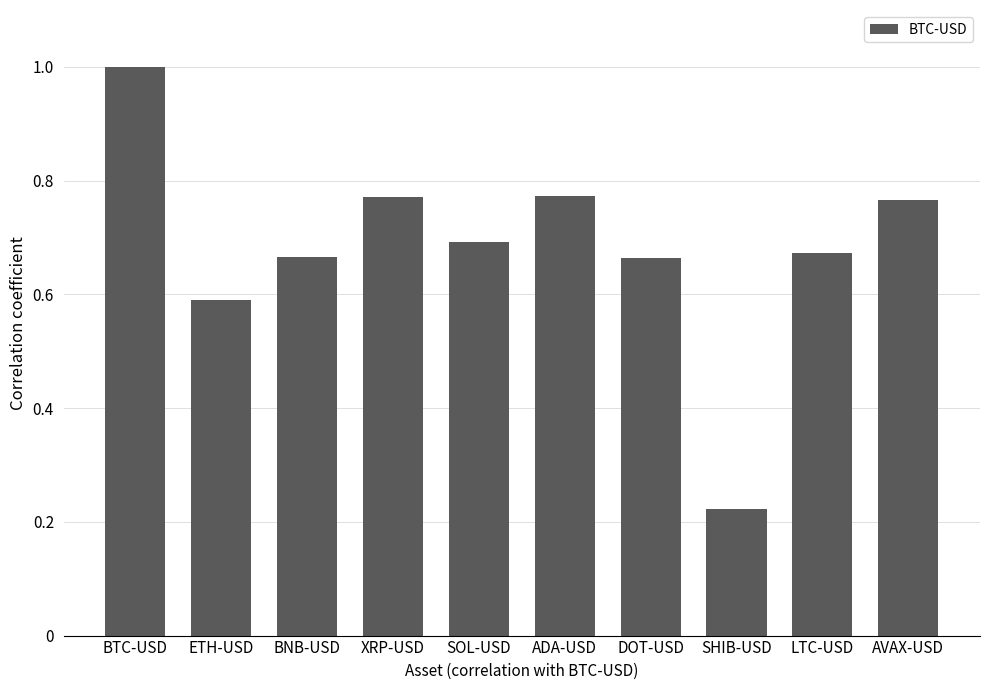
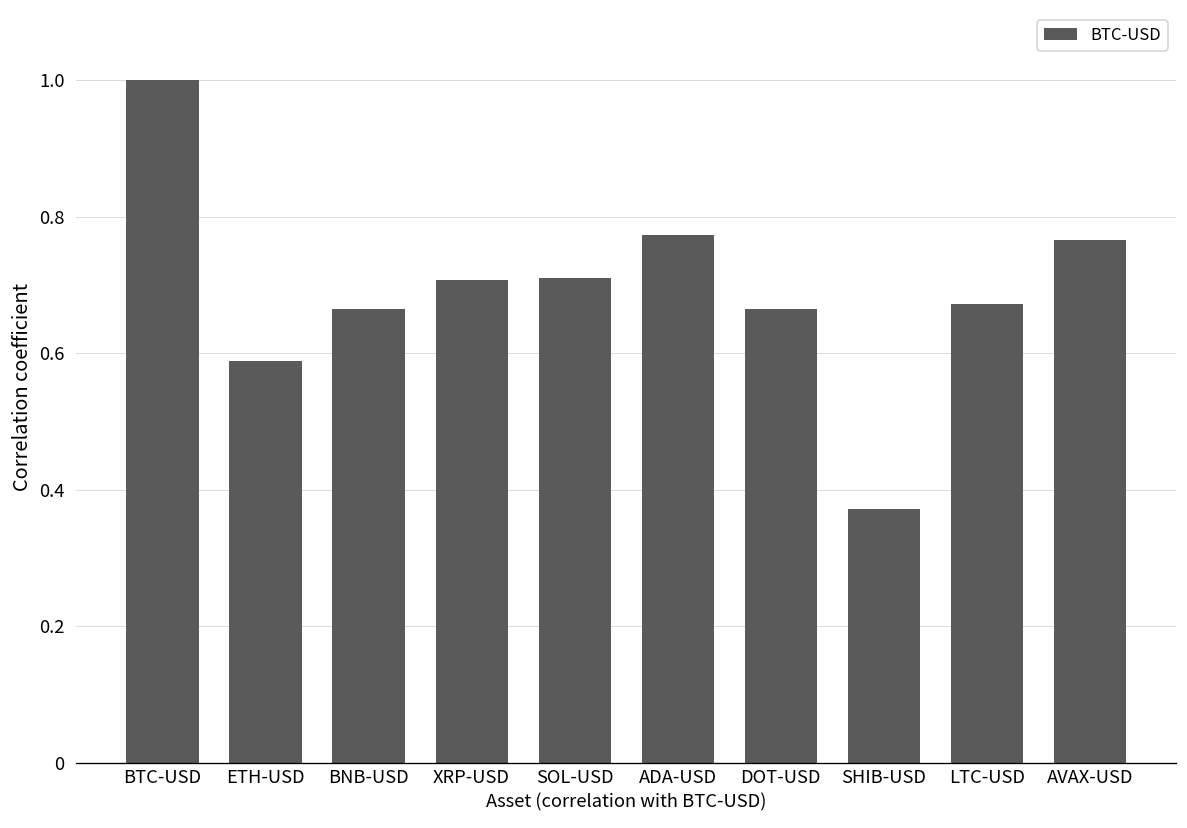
XRP-USD: 0.77 -> 0.71
SOL-USD: 0.69 -> 0.71
SHIB-USD: 0.22 -> 0.37
